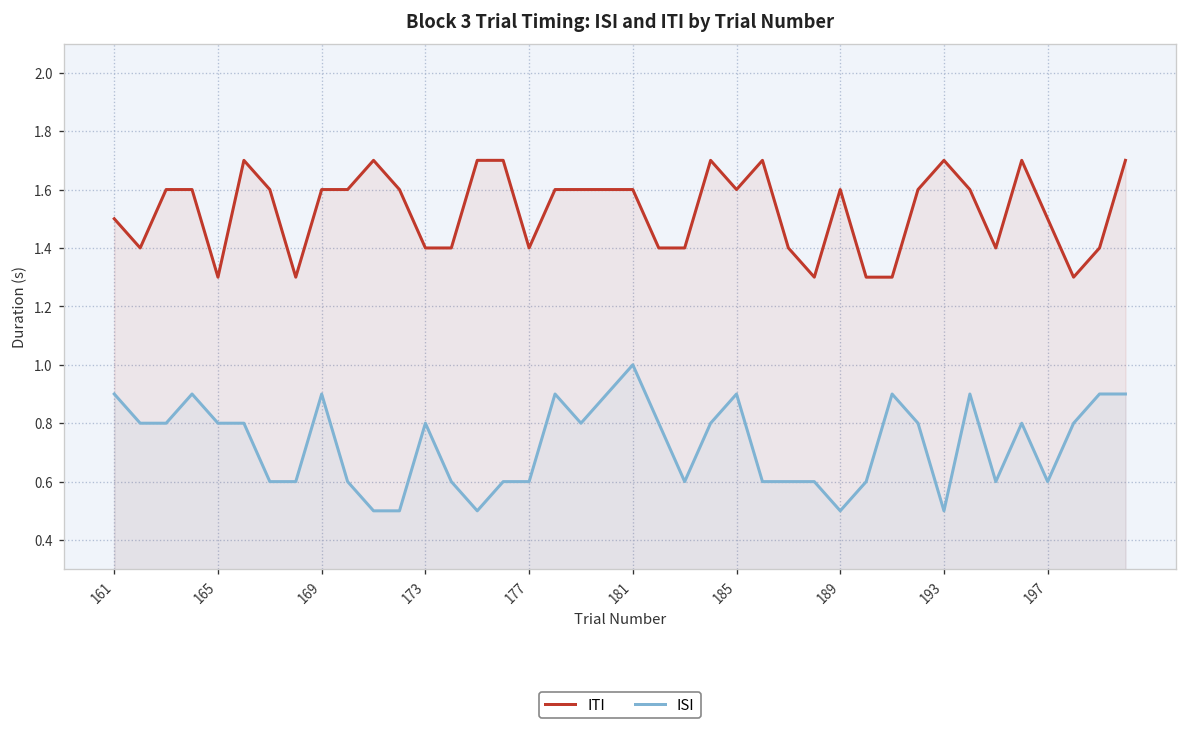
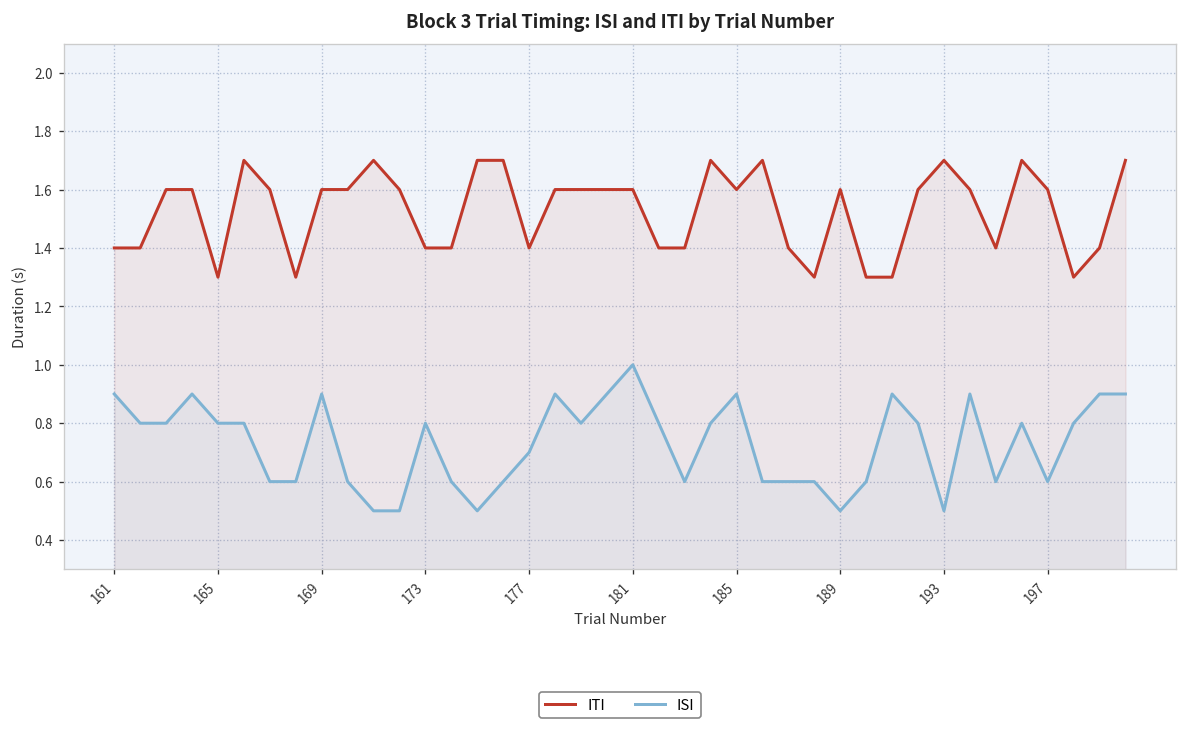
ITI, 161: 1.5 -> 1.4
ISI, 177: 0.6 -> 0.7
ITI, 197: 1.5 -> 1.6
